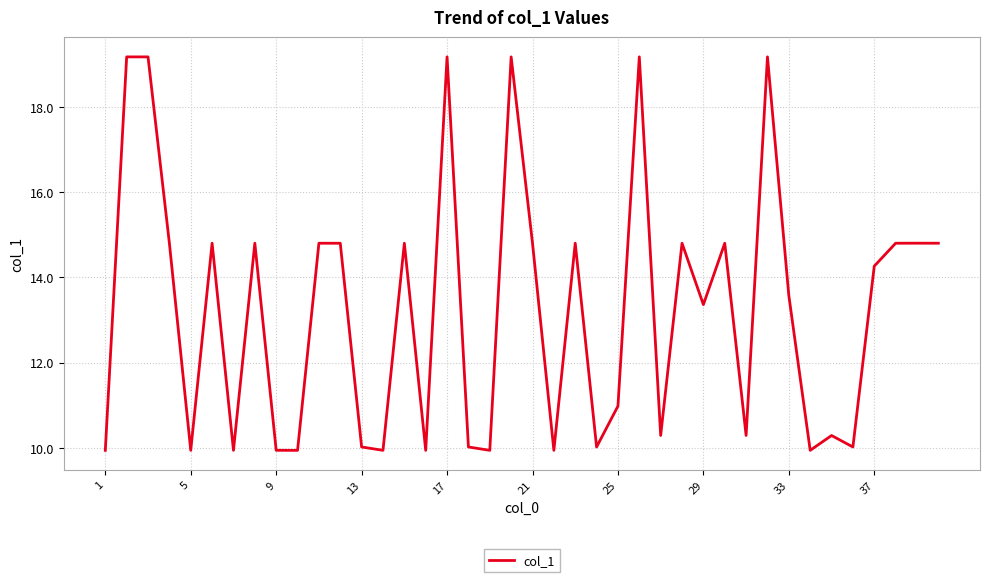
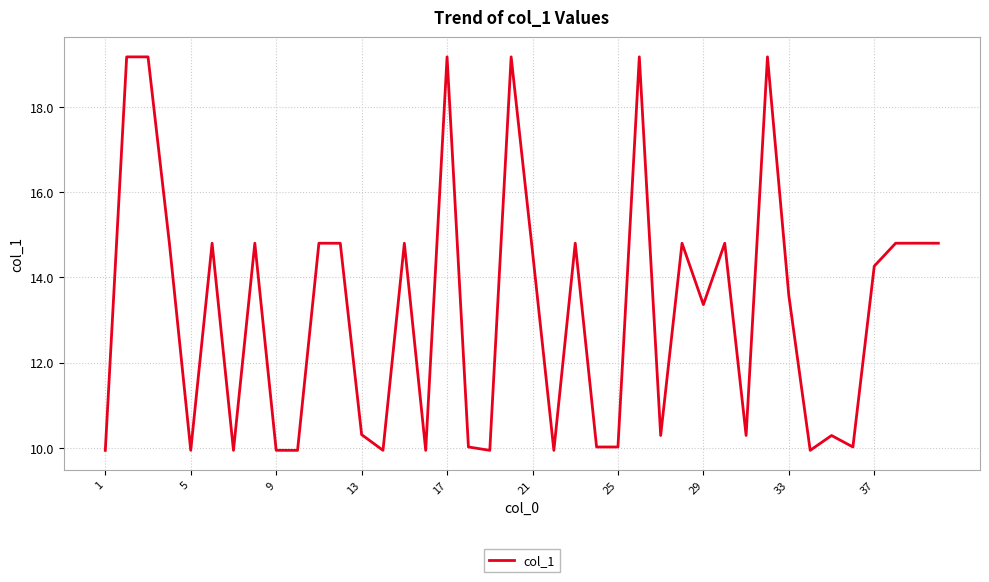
13: 10.0 -> 10.3
21: 14.8 -> 14.6
25: 11.0 -> 10.0
